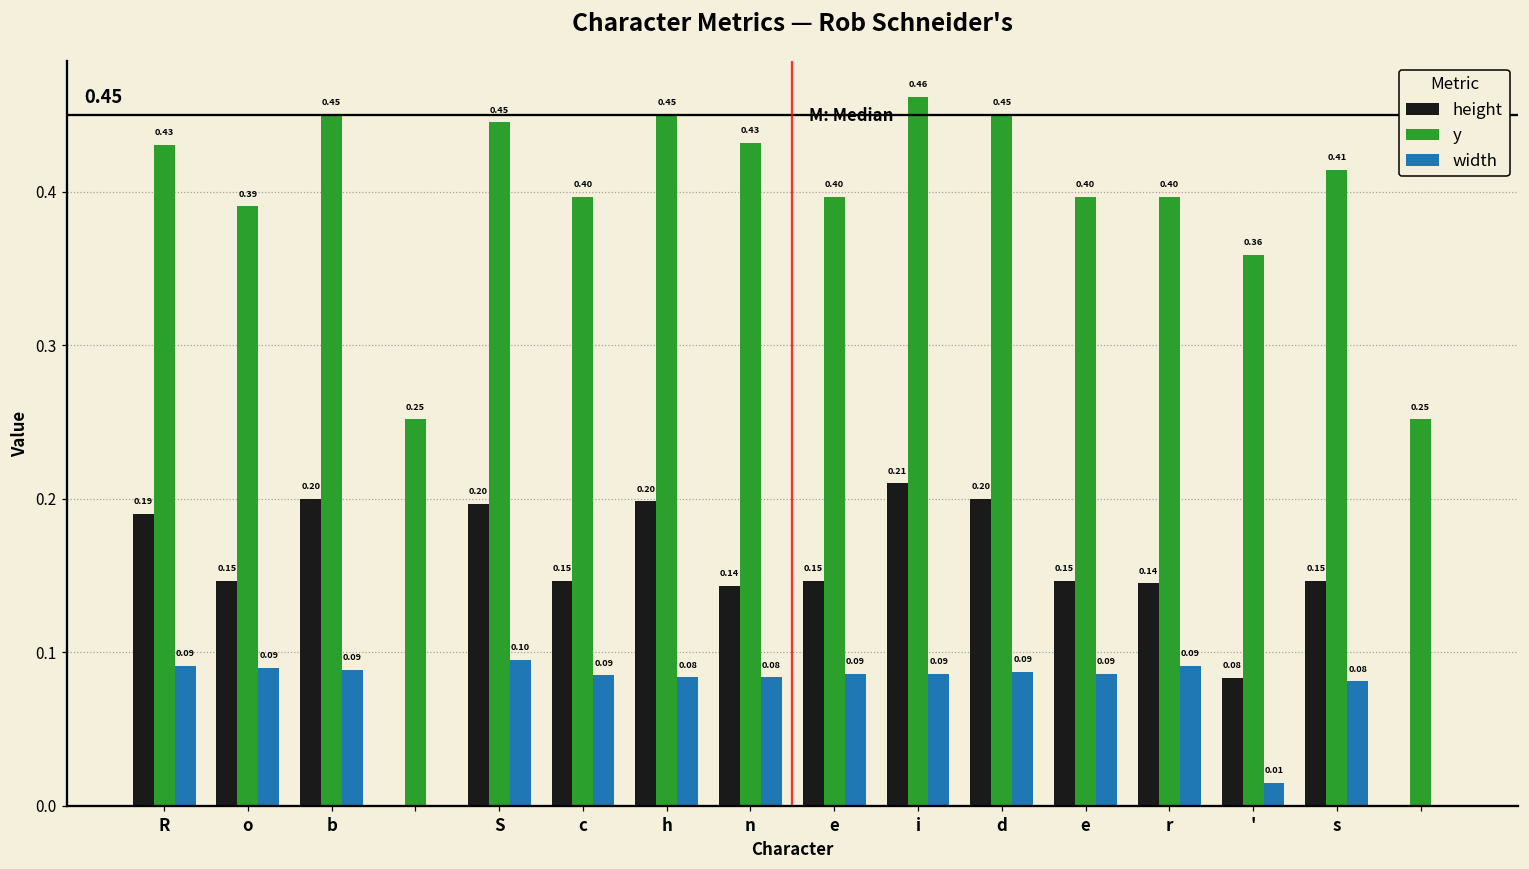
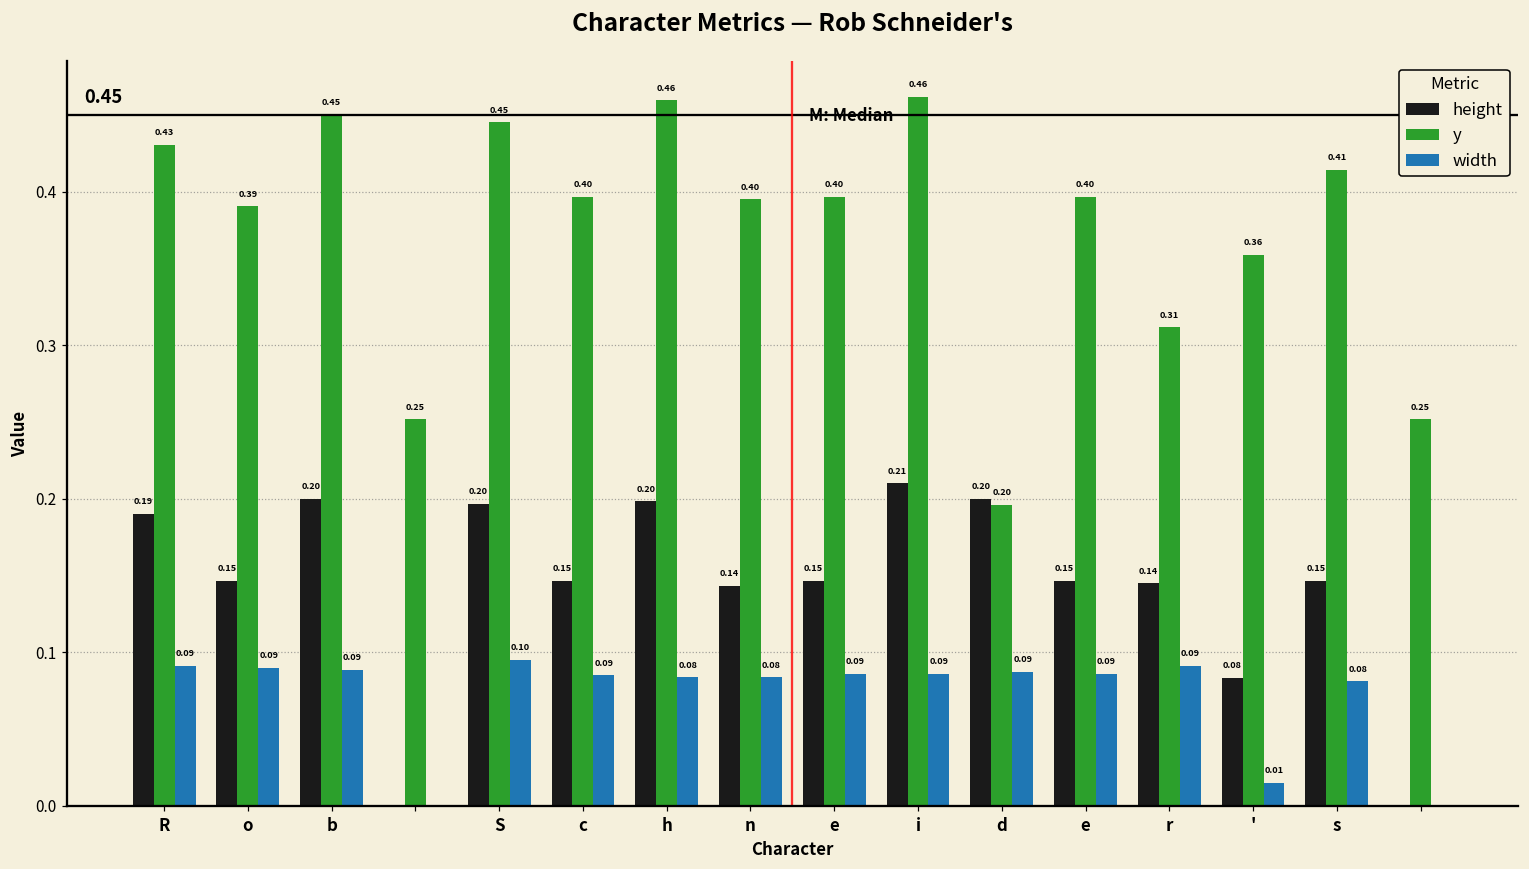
y, h: 0.45 -> 0.46
y, n: 0.43 -> 0.40
y, d: 0.45 -> 0.20
y, r: 0.40 -> 0.31
